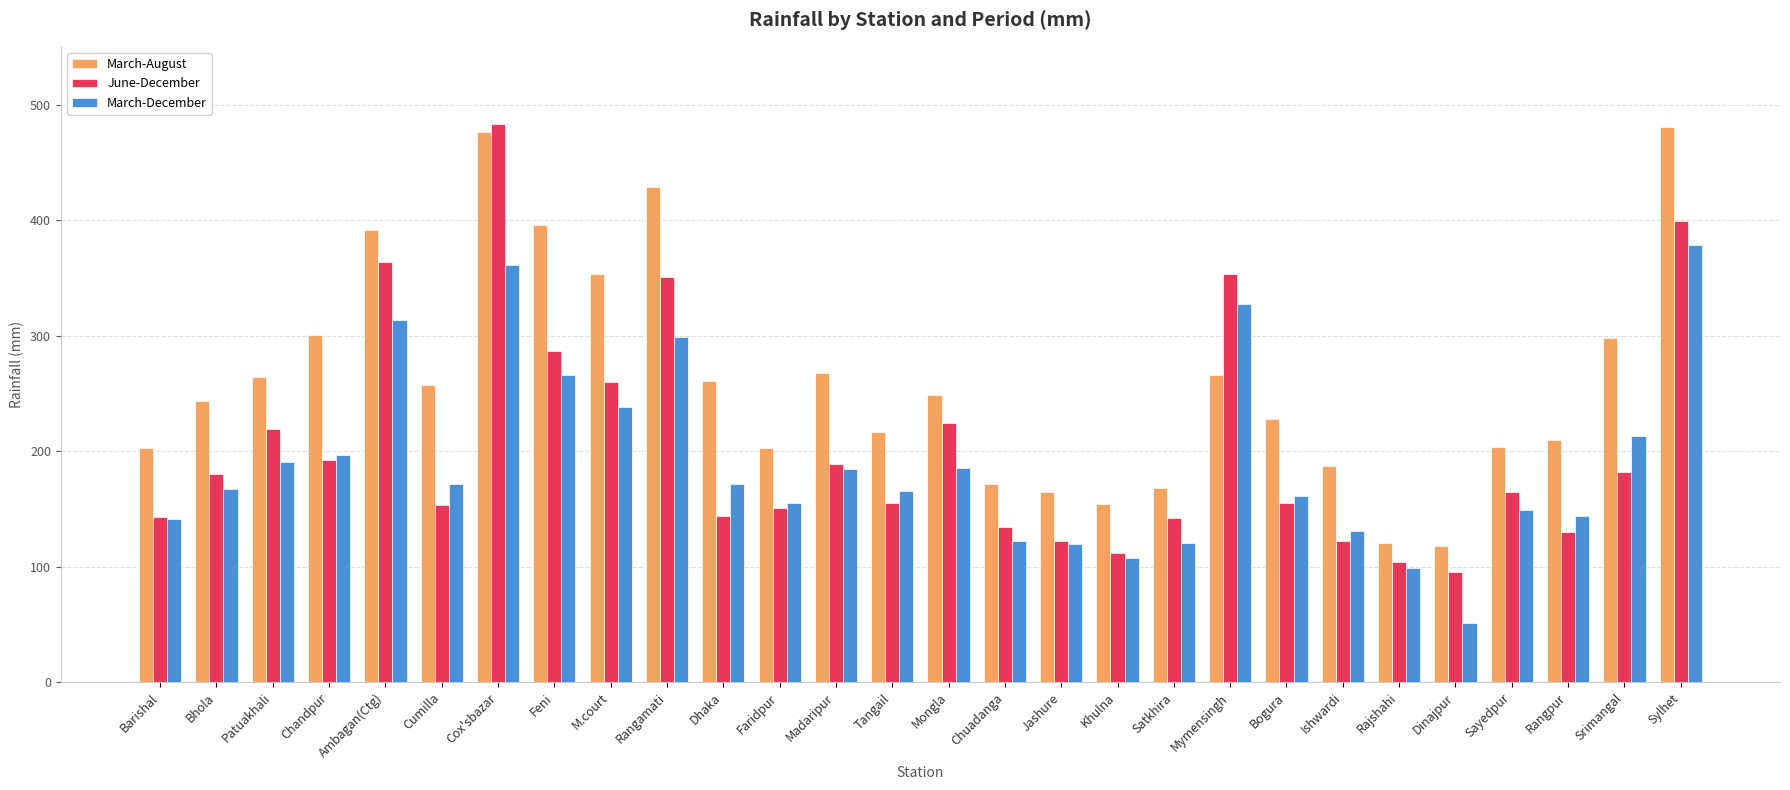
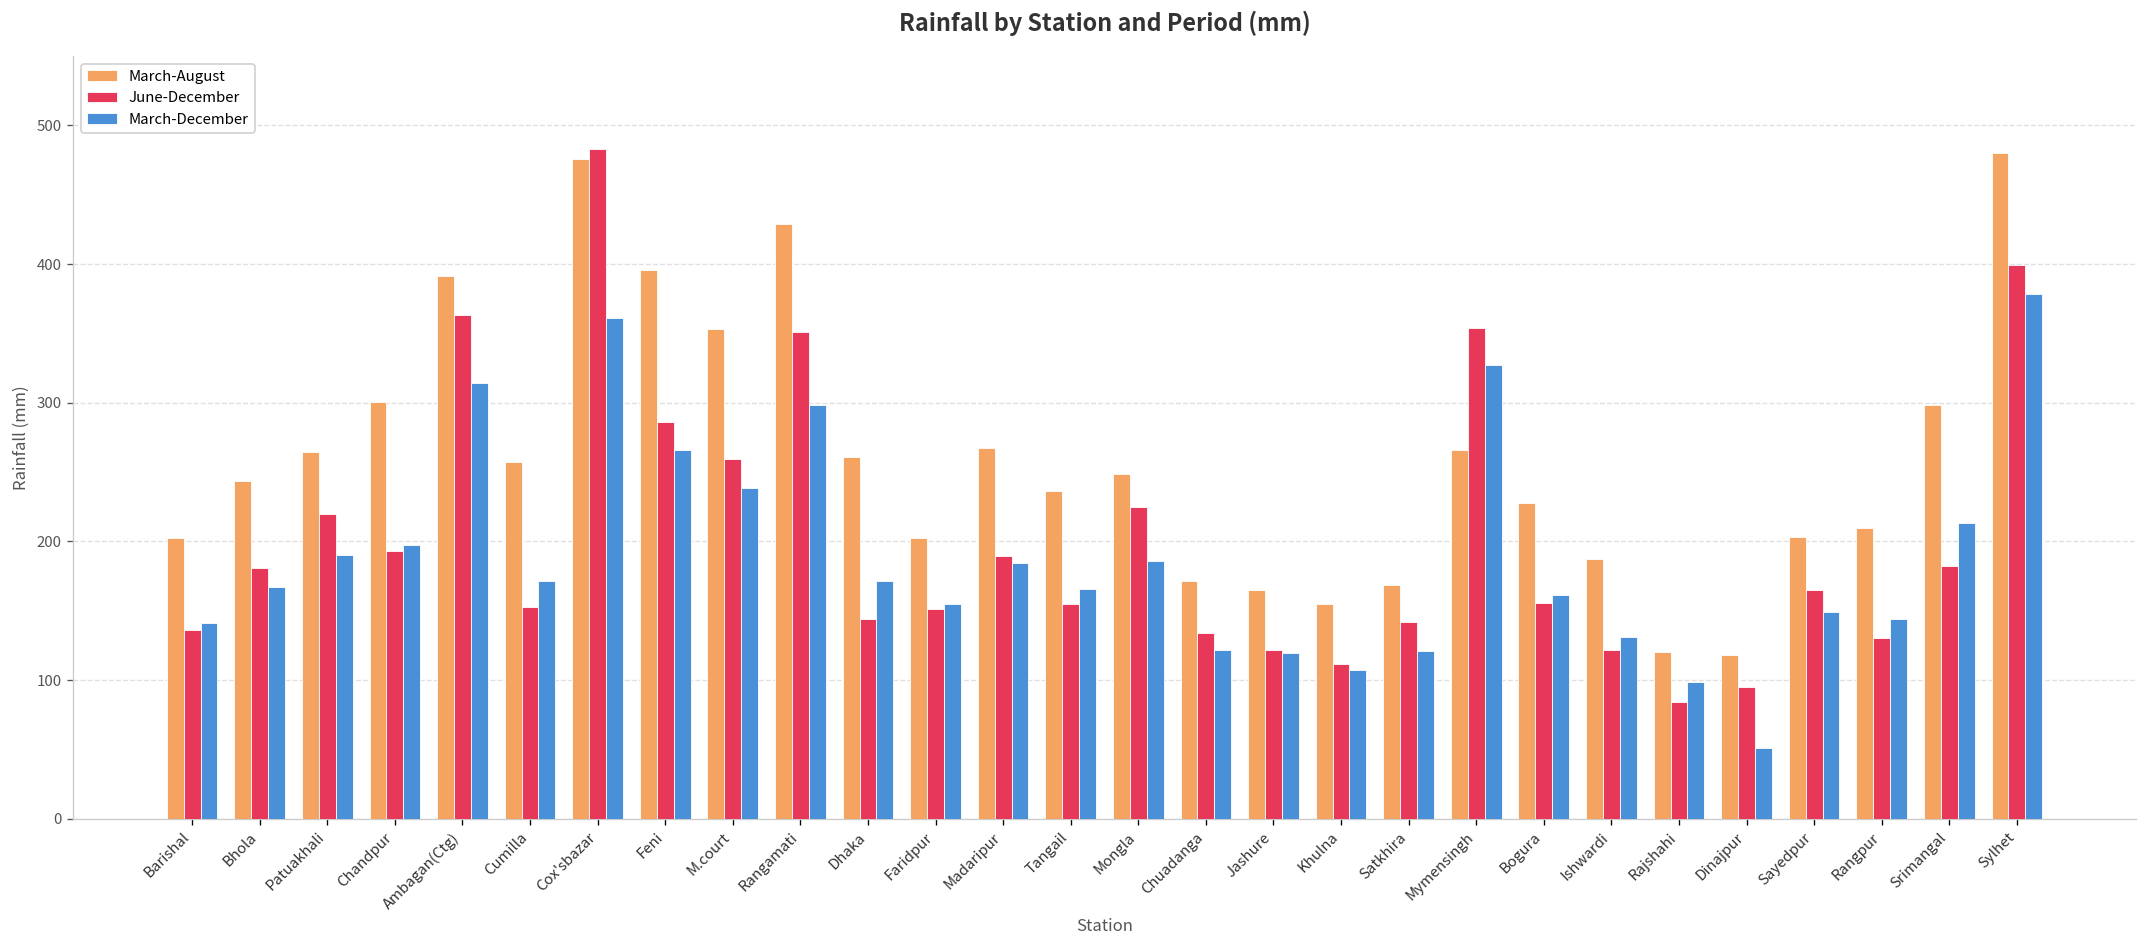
June-December, Barishal: 143 -> 136
March-August, Tangail: 217 -> 236
June-December, Rajshahi: 104 -> 84
